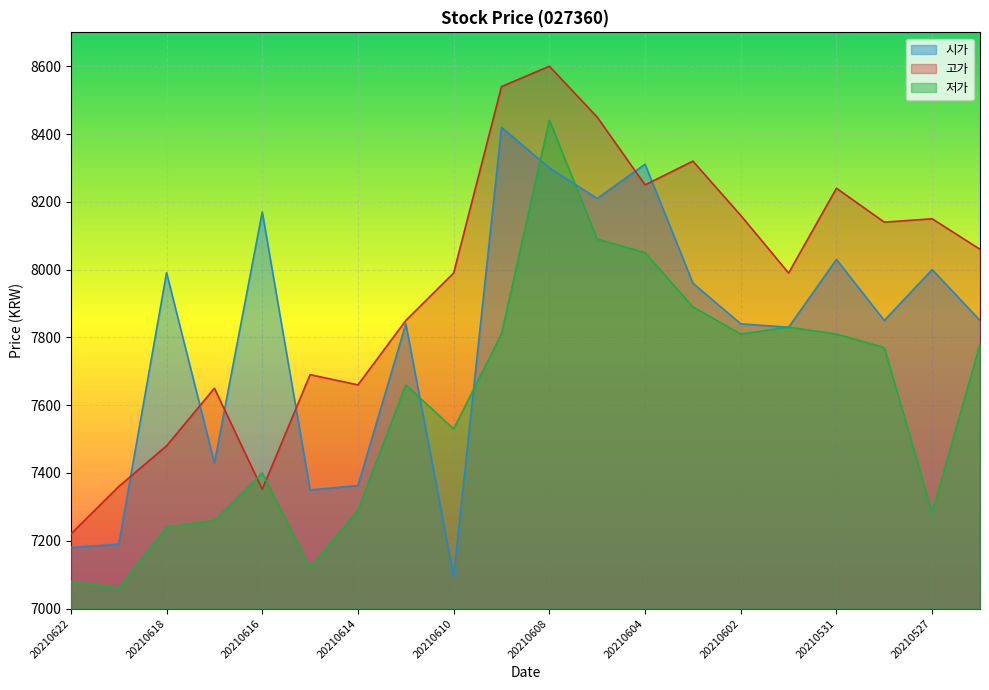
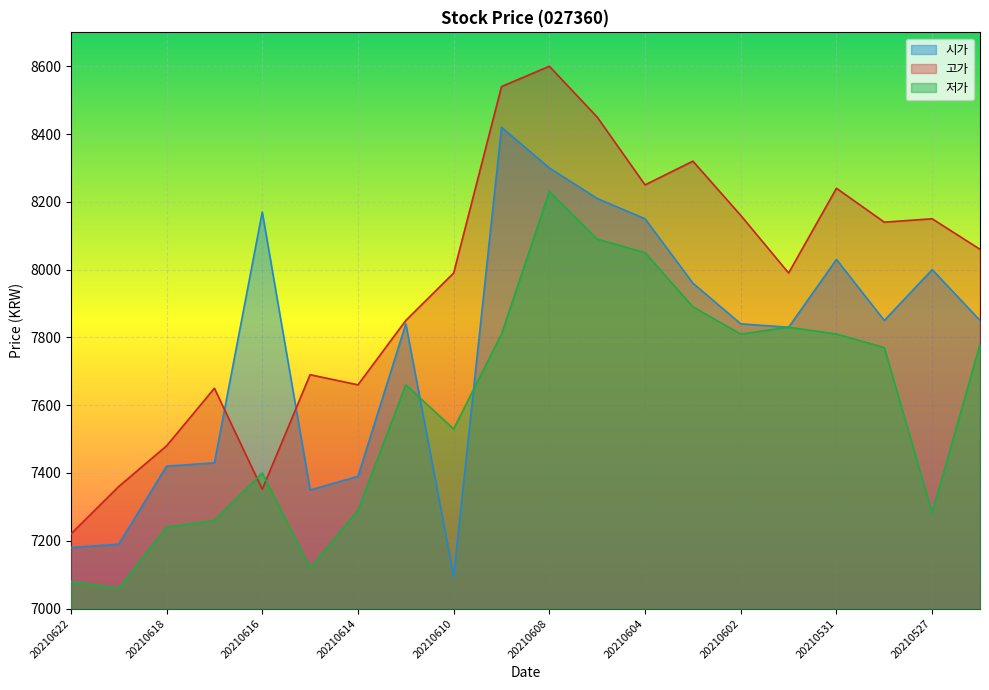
시가, 20210618: 7990 -> 7420
시가, 20210614: 7360 -> 7390
저가, 20210608: 8440 -> 8230
시가, 20210604: 8310 -> 8150
